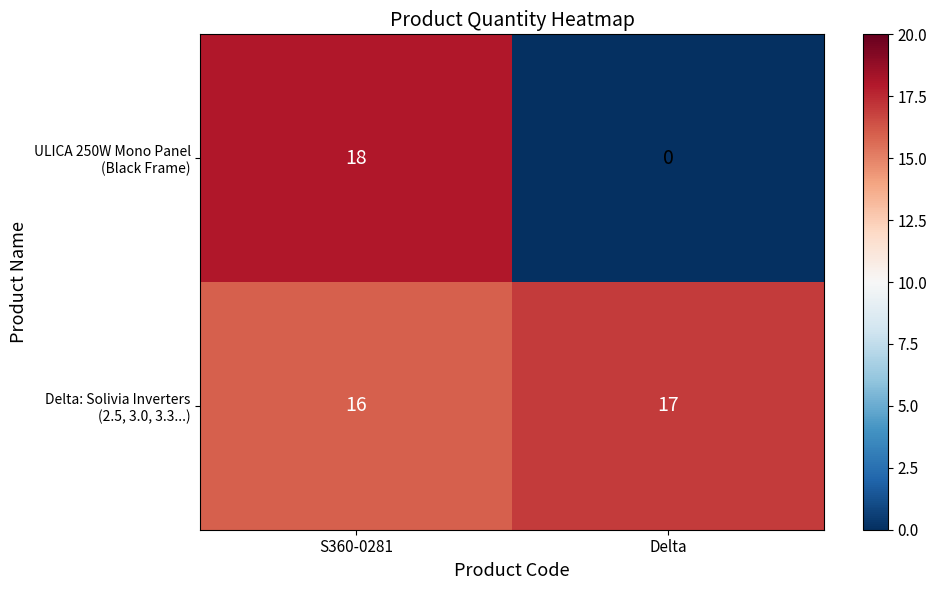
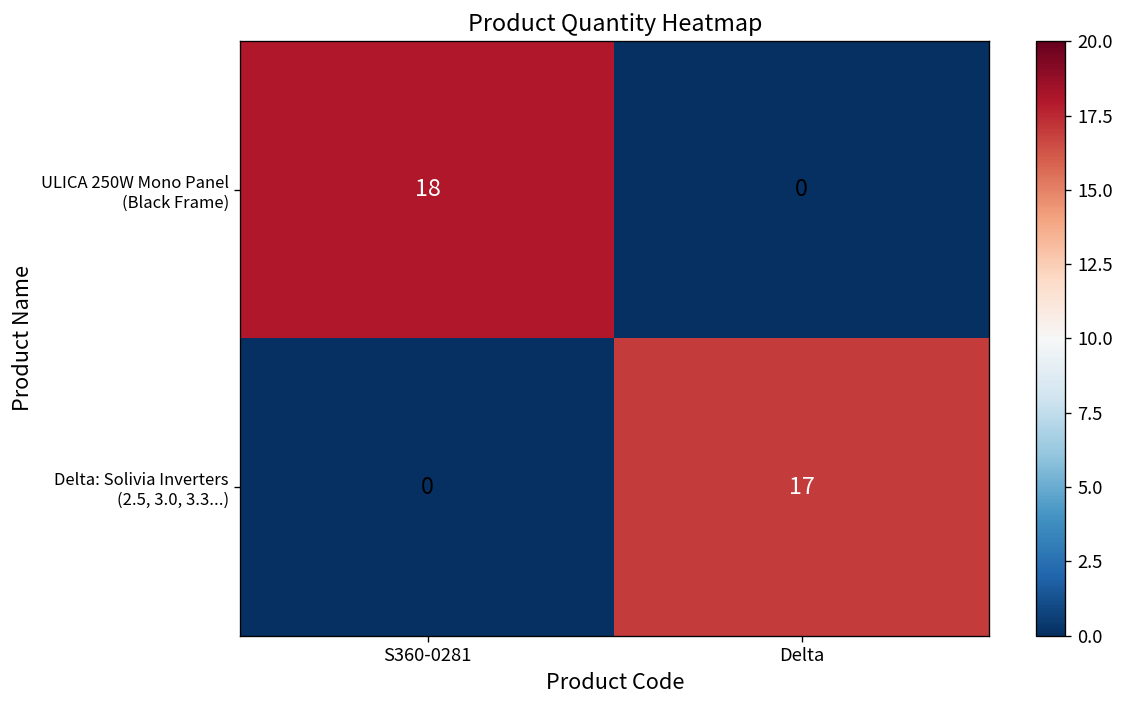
Delta: Solivia Inverters (2.5, 3.0, 3.3...), S360-0281: 16 -> 0
